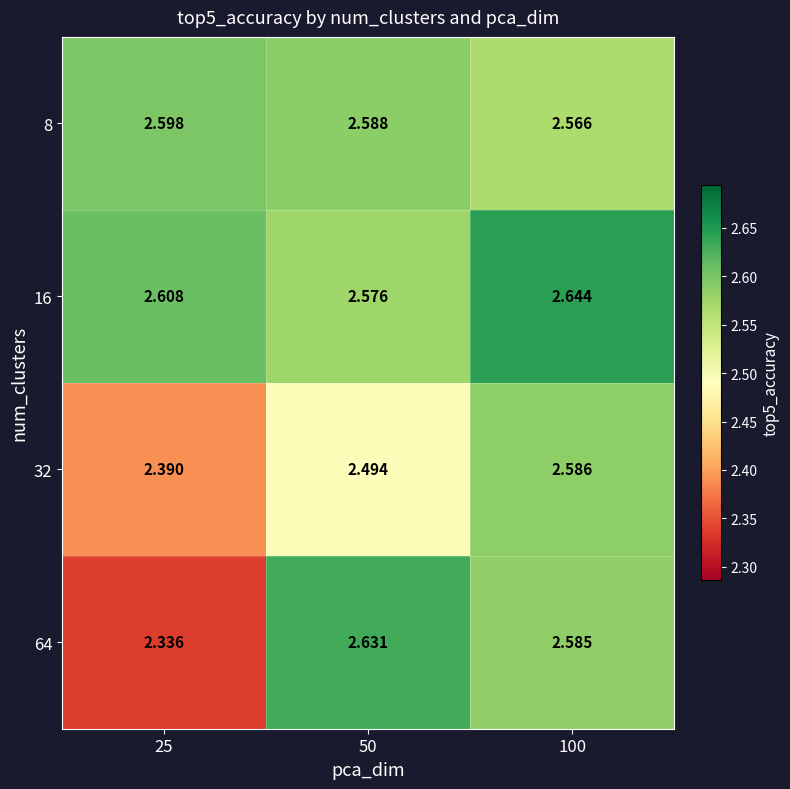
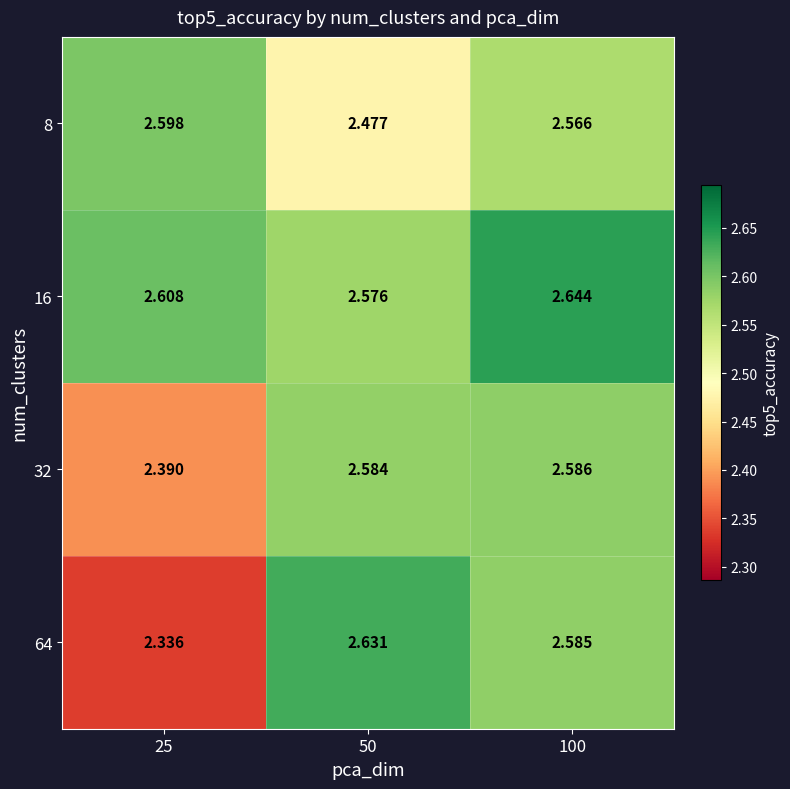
8, 50: 2.588 -> 2.477
32, 50: 2.494 -> 2.584
